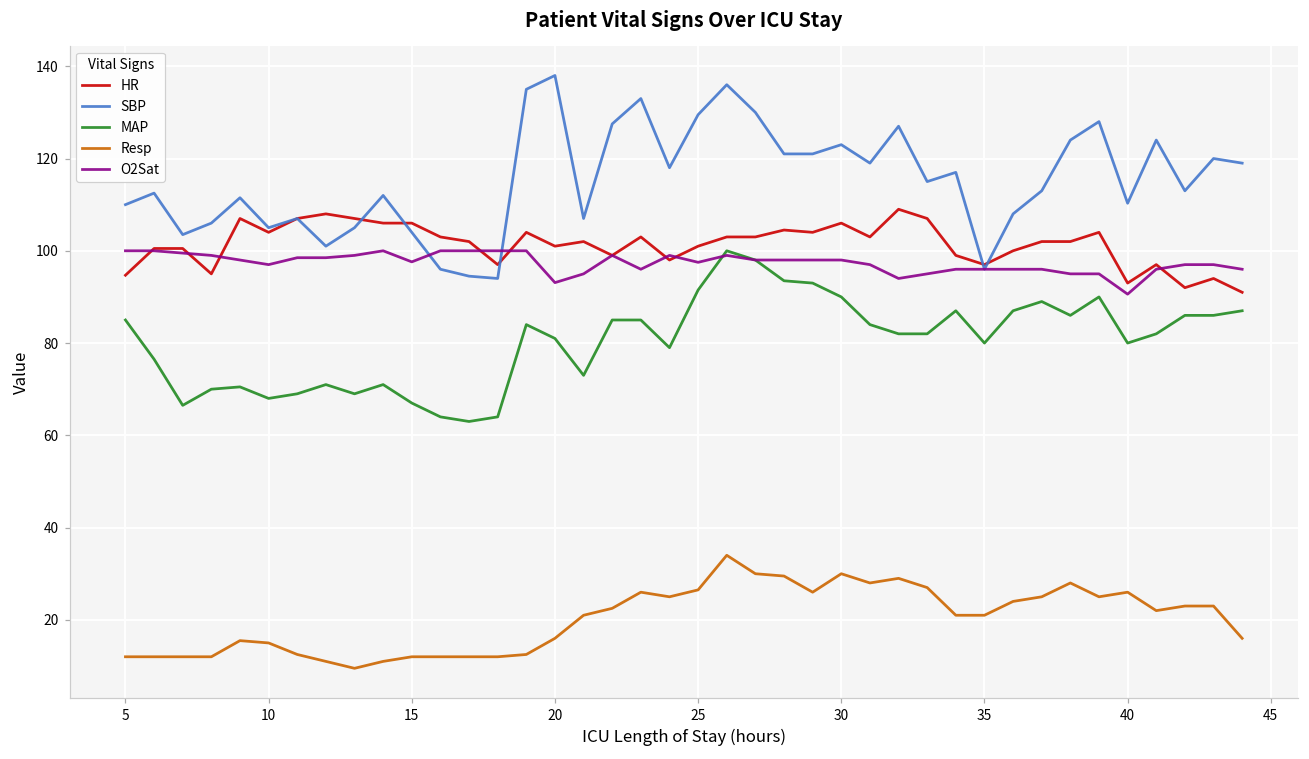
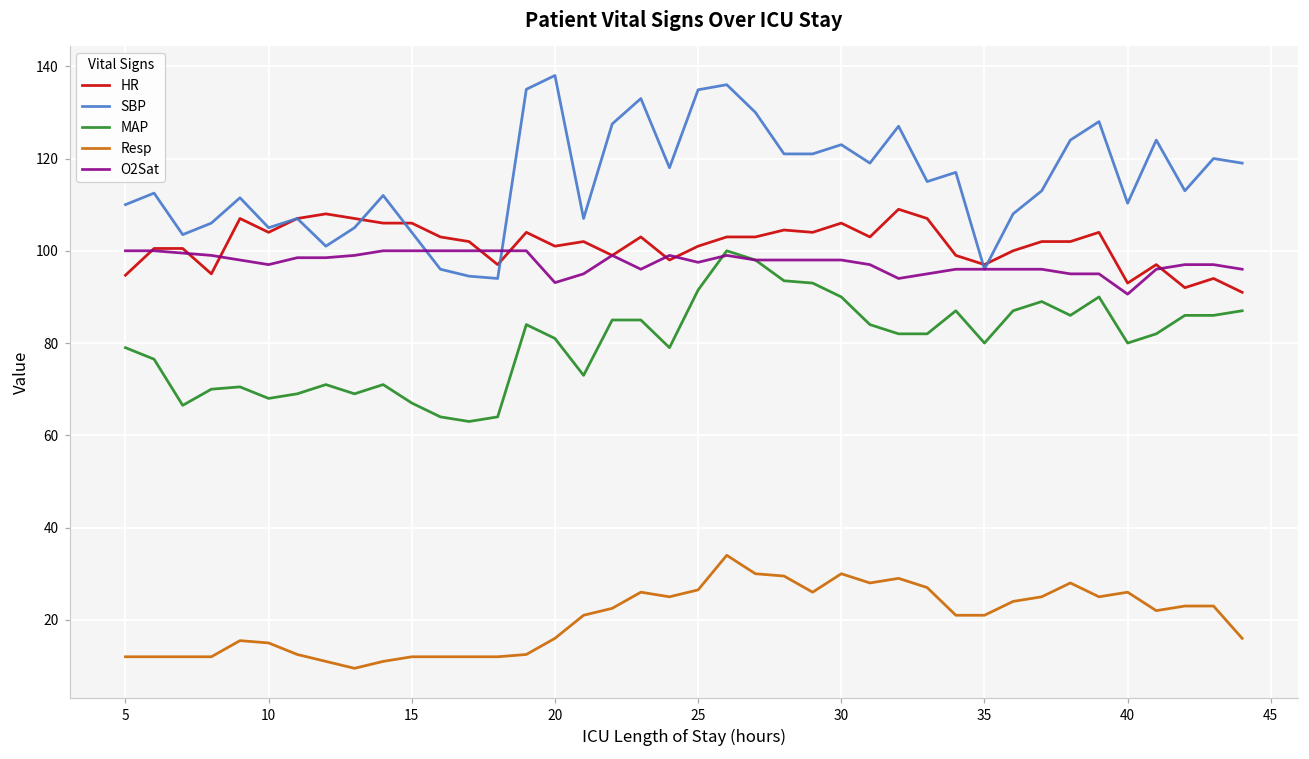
MAP, 5: 85 -> 79
O2Sat, 15: 98 -> 100
SBP, 25: 130 -> 135
